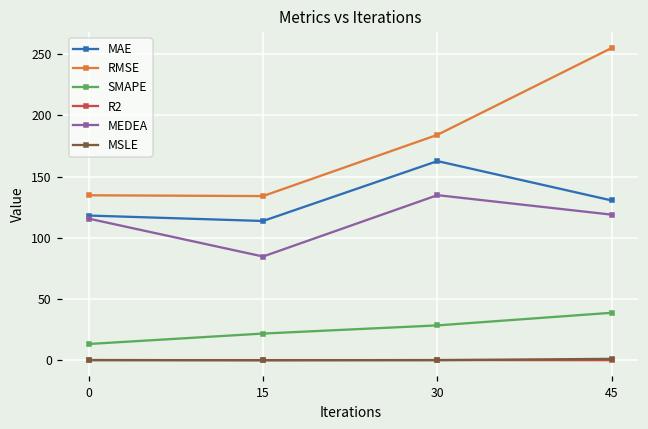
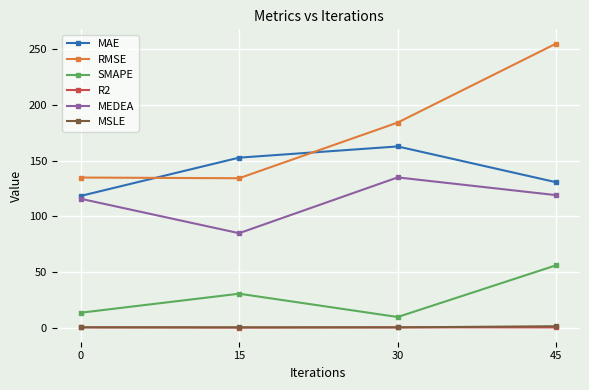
MAE, 15: 114 -> 153
SMAPE, 15: 22 -> 30
SMAPE, 30: 28 -> 9
SMAPE, 45: 39 -> 56
